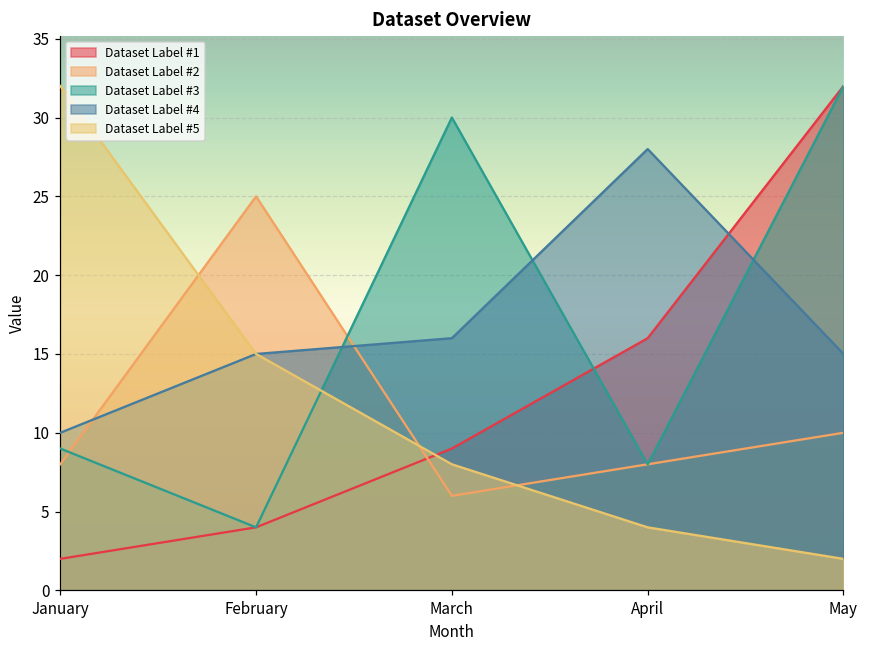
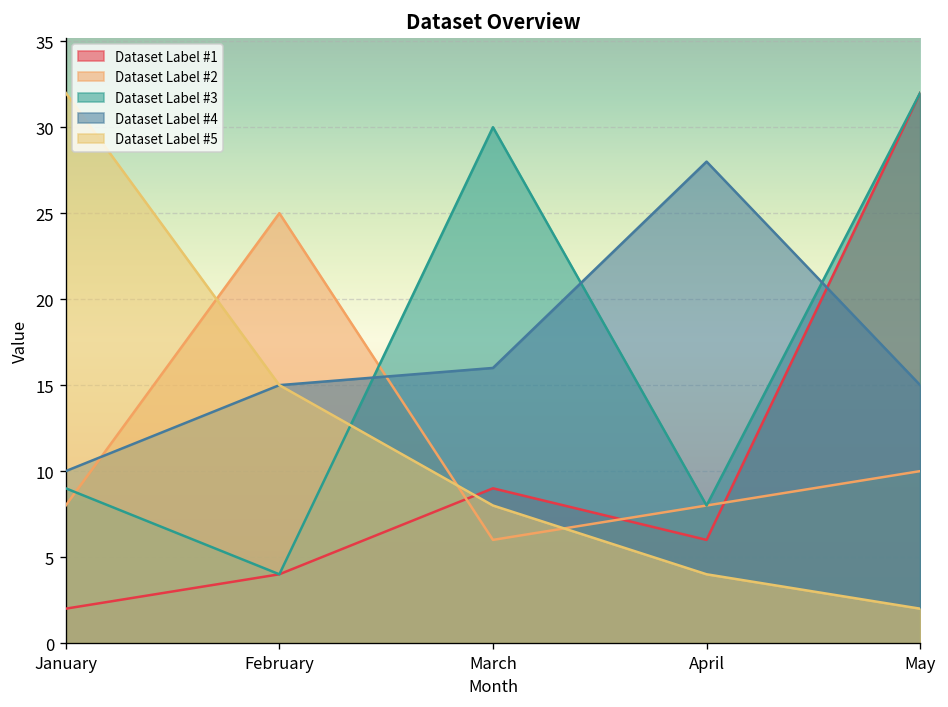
Dataset Label #1, April: 16 -> 6
